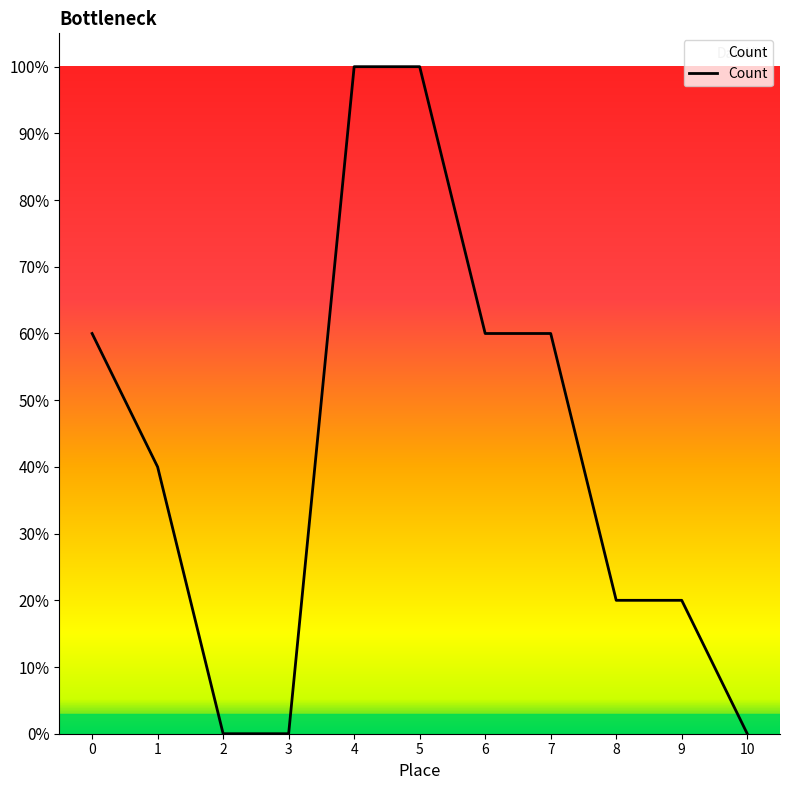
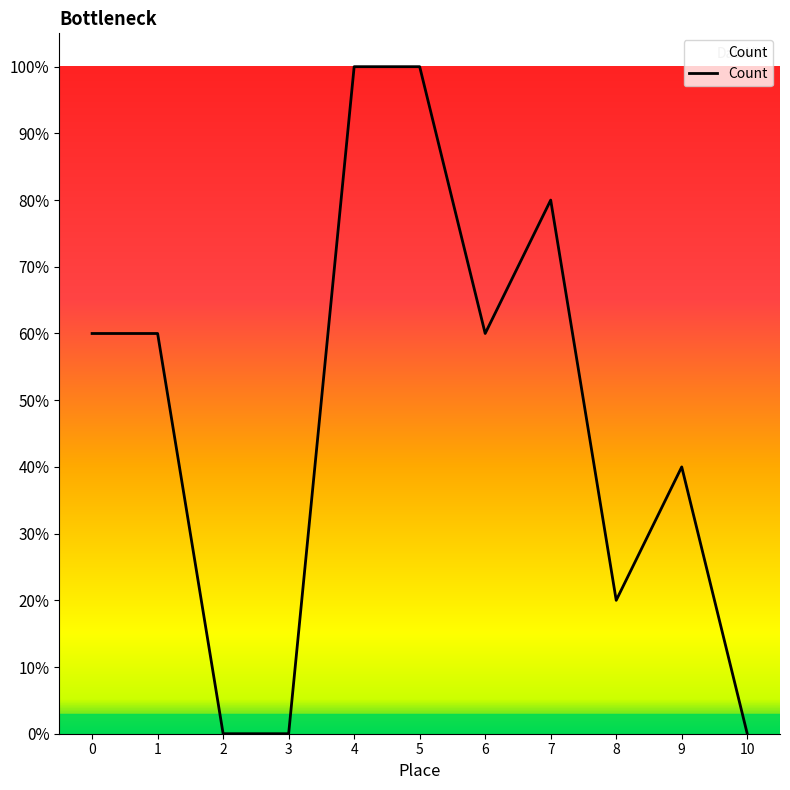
1: 40% -> 60%
7: 60% -> 80%
9: 20% -> 40%
